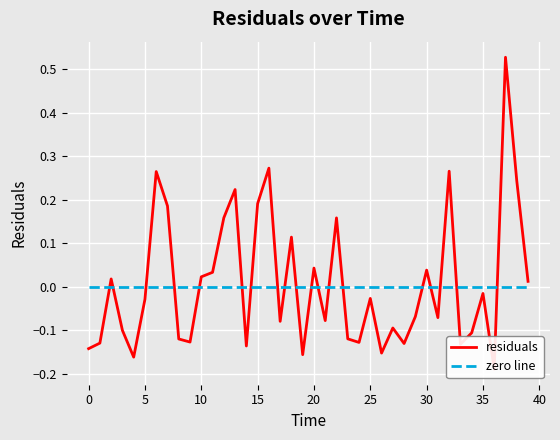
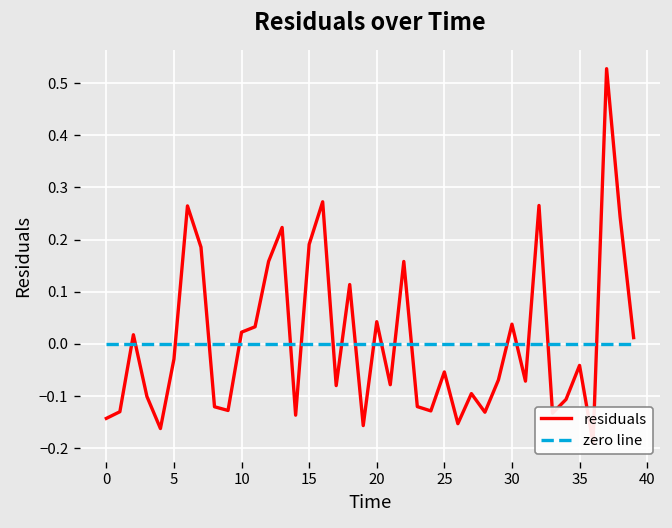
residuals, 25: -0.03 -> -0.05
residuals, 35: -0.02 -> -0.04
